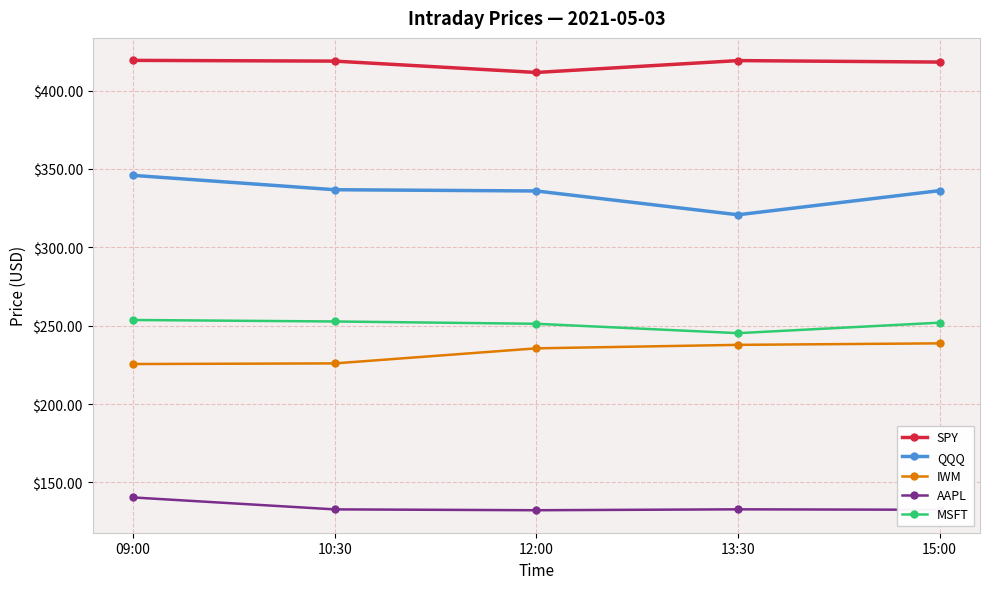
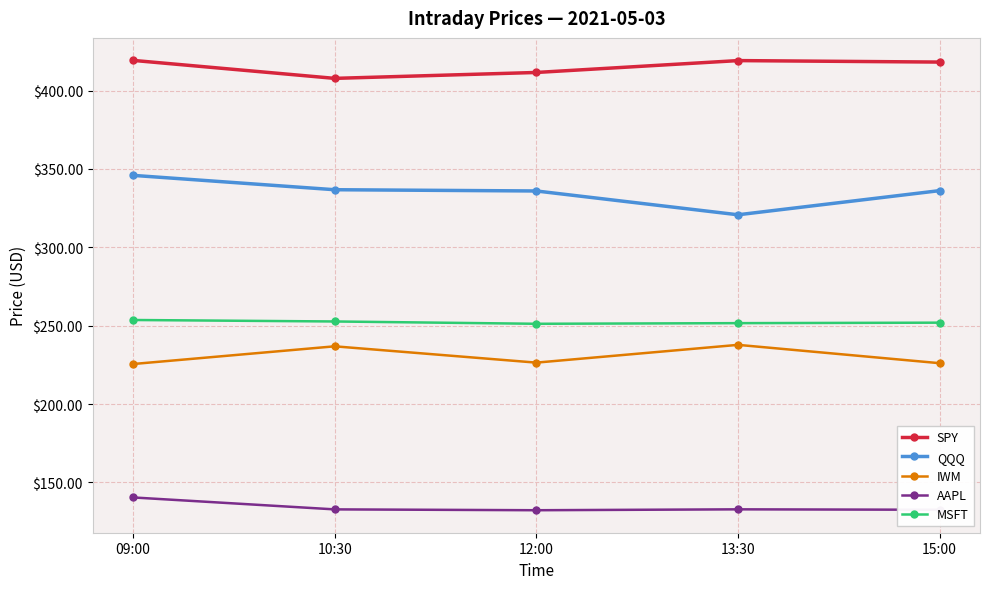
SPY, 10:30: $419 -> $408
IWM, 10:30: $226 -> $237
IWM, 12:00: $236 -> $226
MSFT, 13:30: $245 -> $252
IWM, 15:00: $239 -> $226
